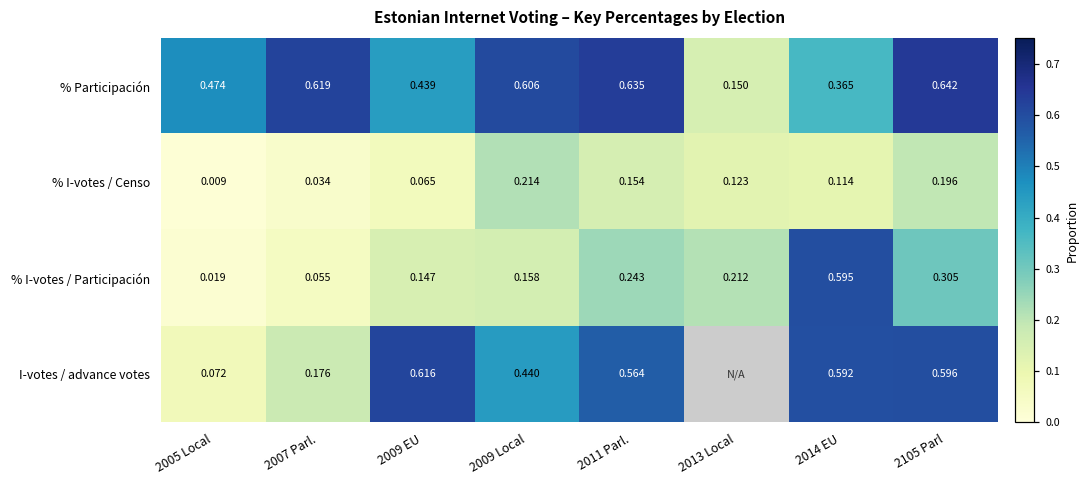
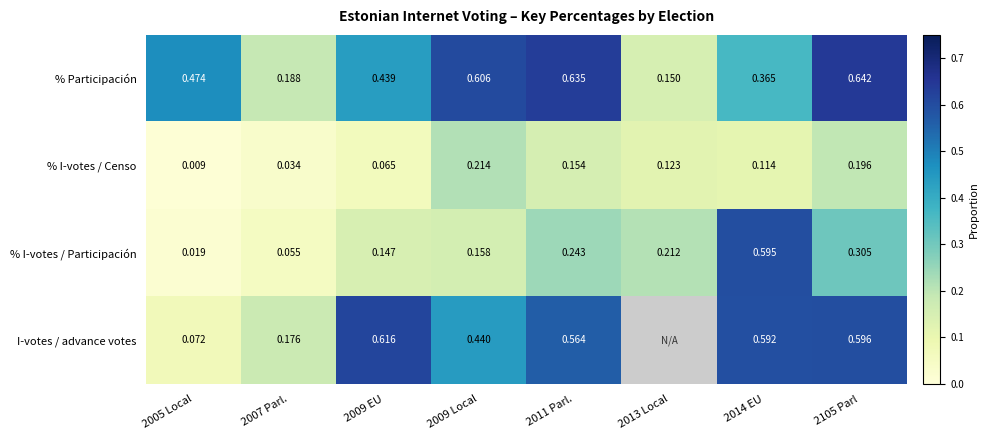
% Participación, 2007 Parl.: 0.619 -> 0.188
